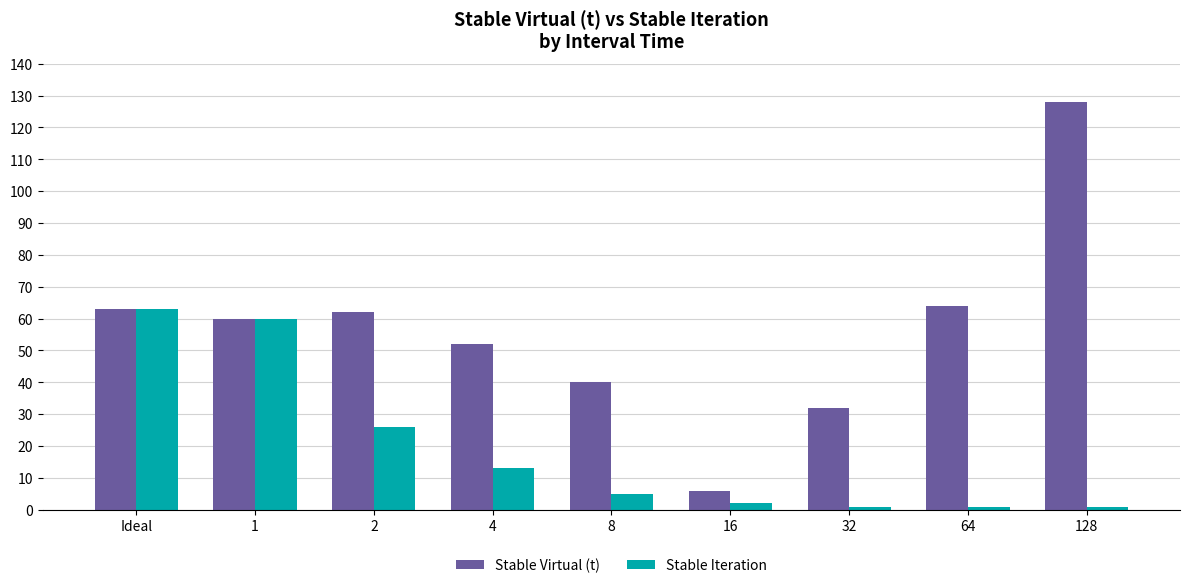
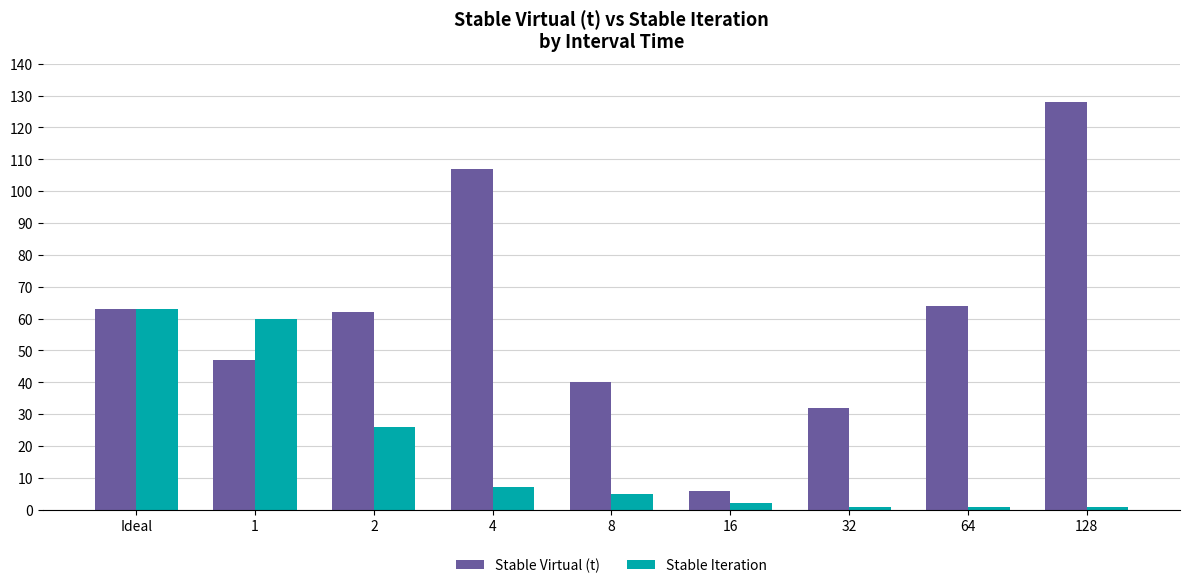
Stable Virtual (t), 1: 60 -> 47
Stable Virtual (t), 4: 52 -> 107
Stable Iteration, 4: 13 -> 7
